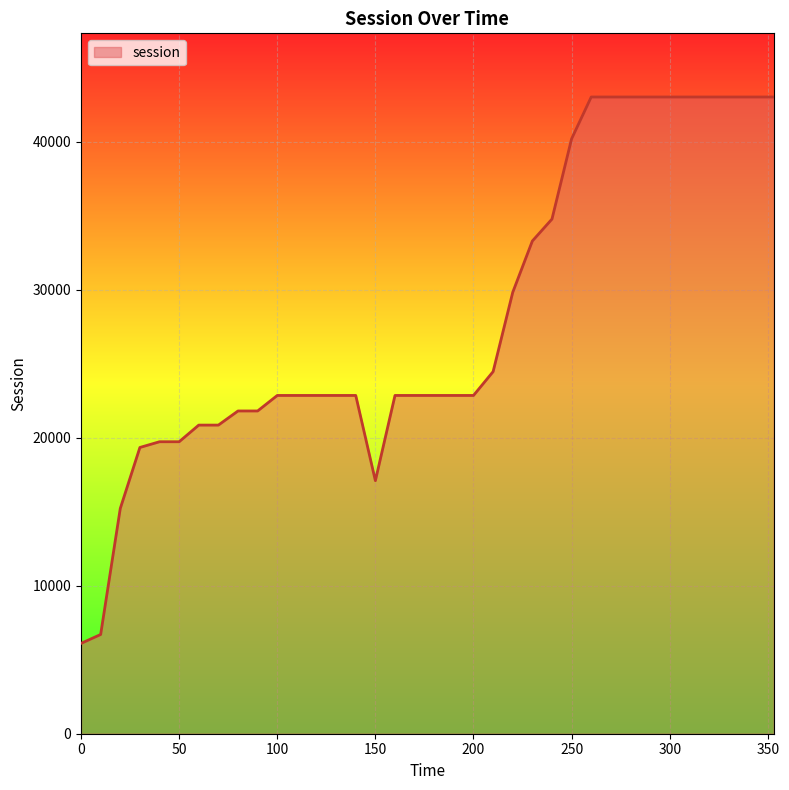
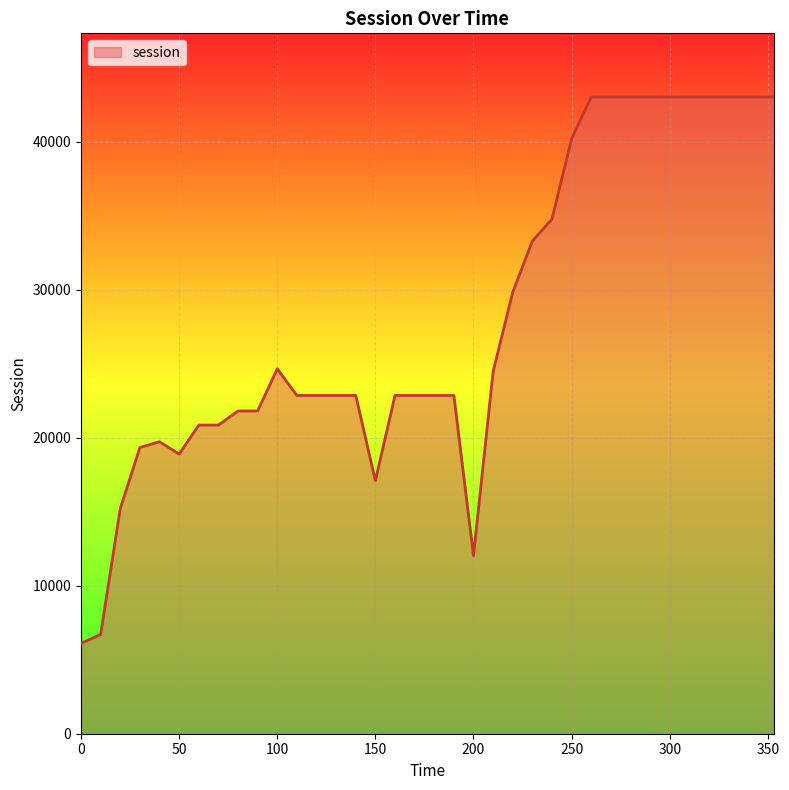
50: 19700 -> 18900
100: 22900 -> 24700
200: 22900 -> 12000
